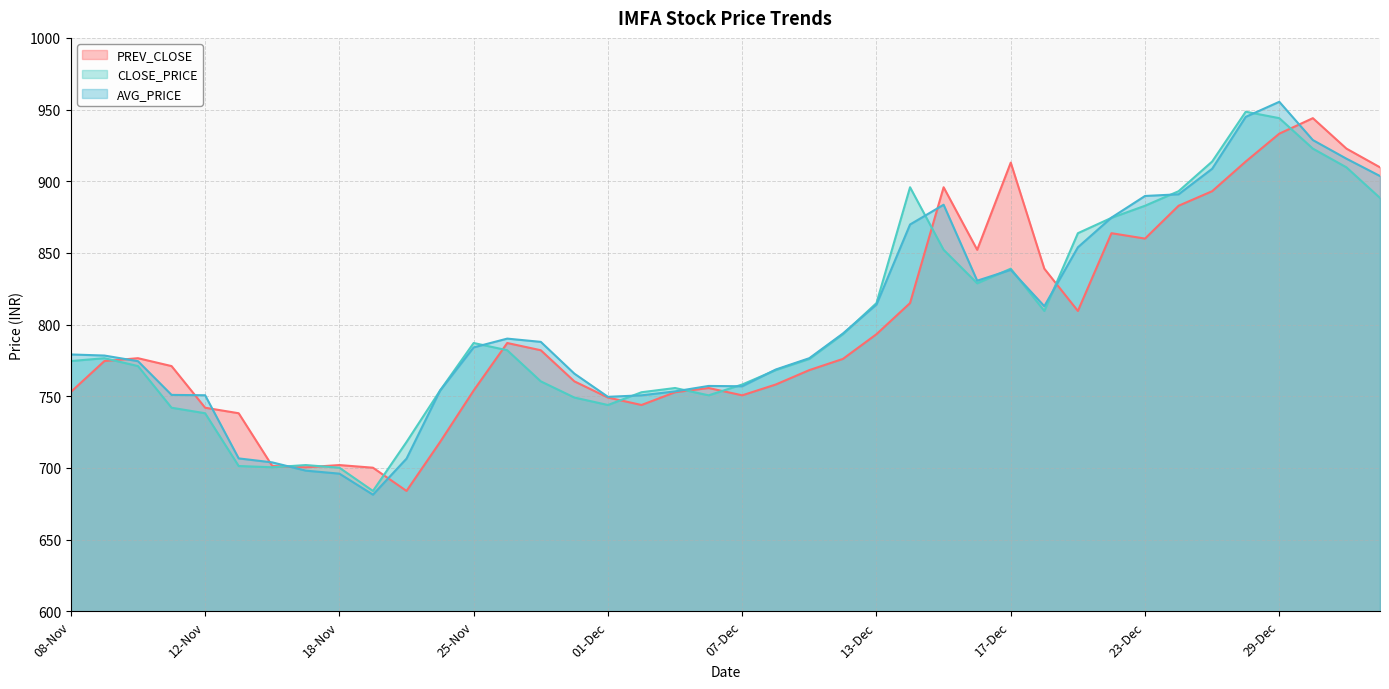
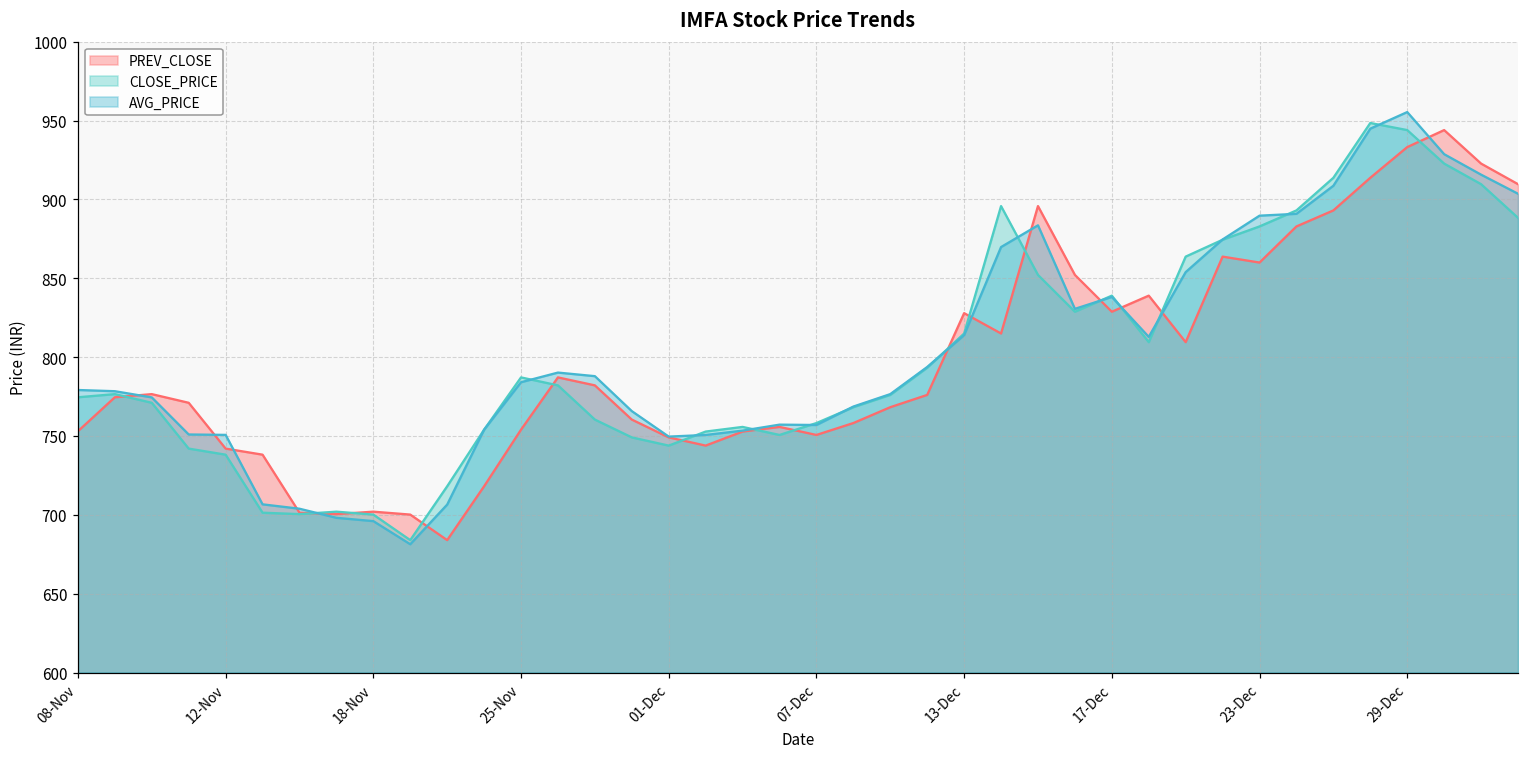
PREV_CLOSE, 13-Dec: 793 -> 828
PREV_CLOSE, 17-Dec: 913 -> 829
